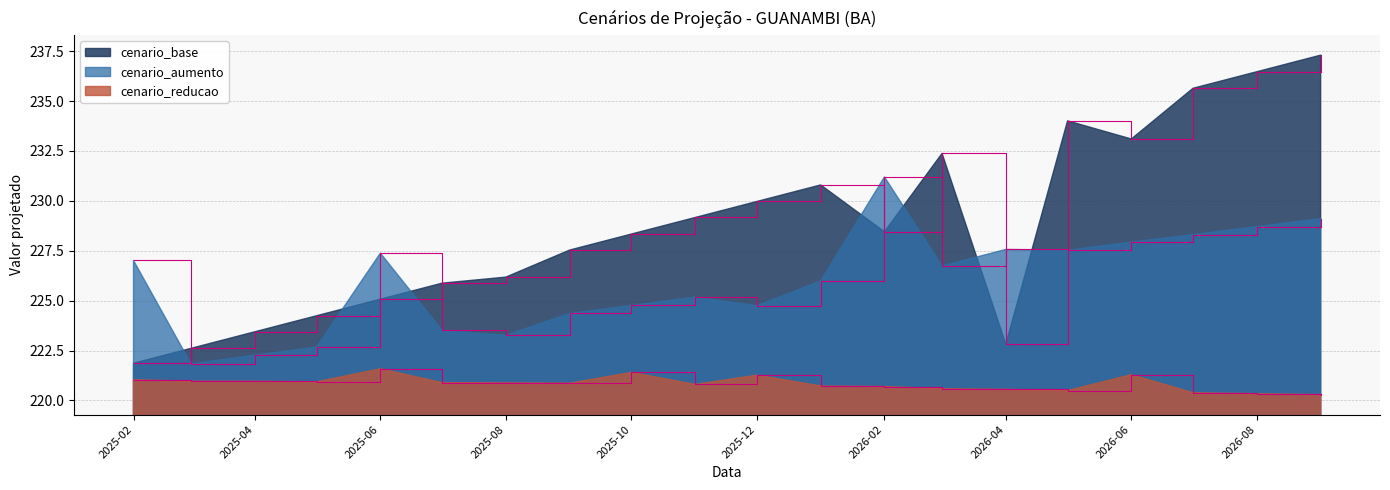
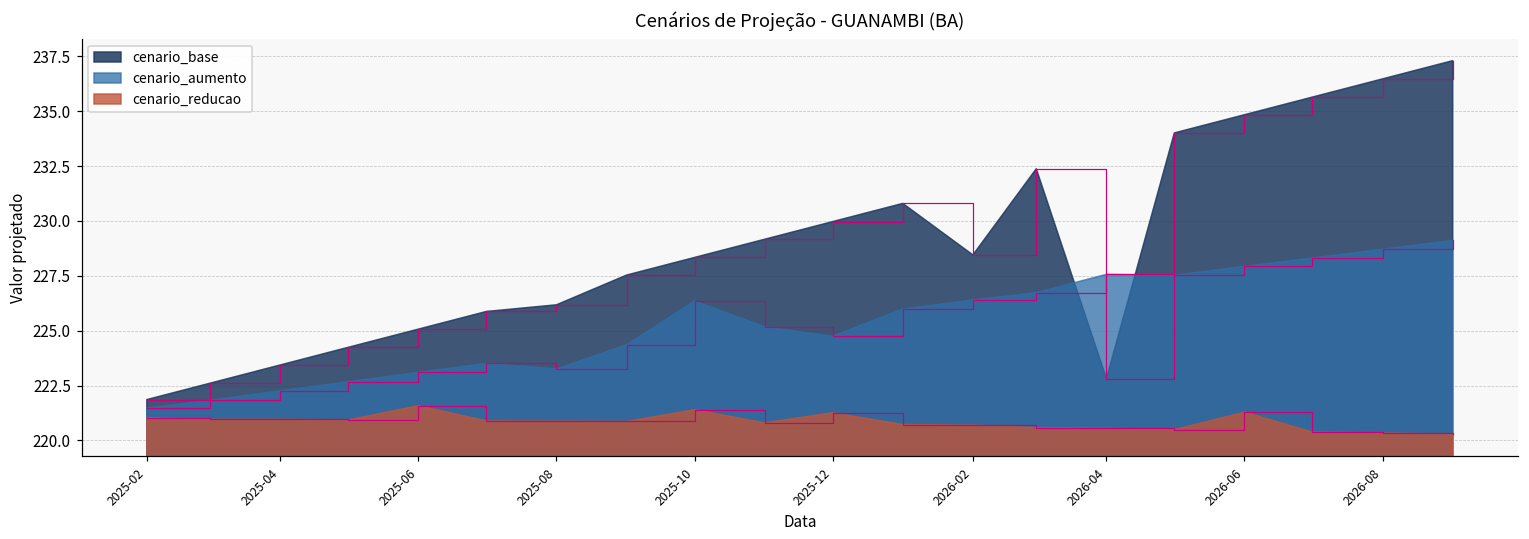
cenario_aumento, 2025-02: 227.0 -> 221.5
cenario_aumento, 2025-06: 227.4 -> 223.1
cenario_aumento, 2025-10: 224.8 -> 226.4
cenario_aumento, 2026-02: 231.2 -> 226.4
cenario_base, 2026-06: 233.1 -> 234.8
